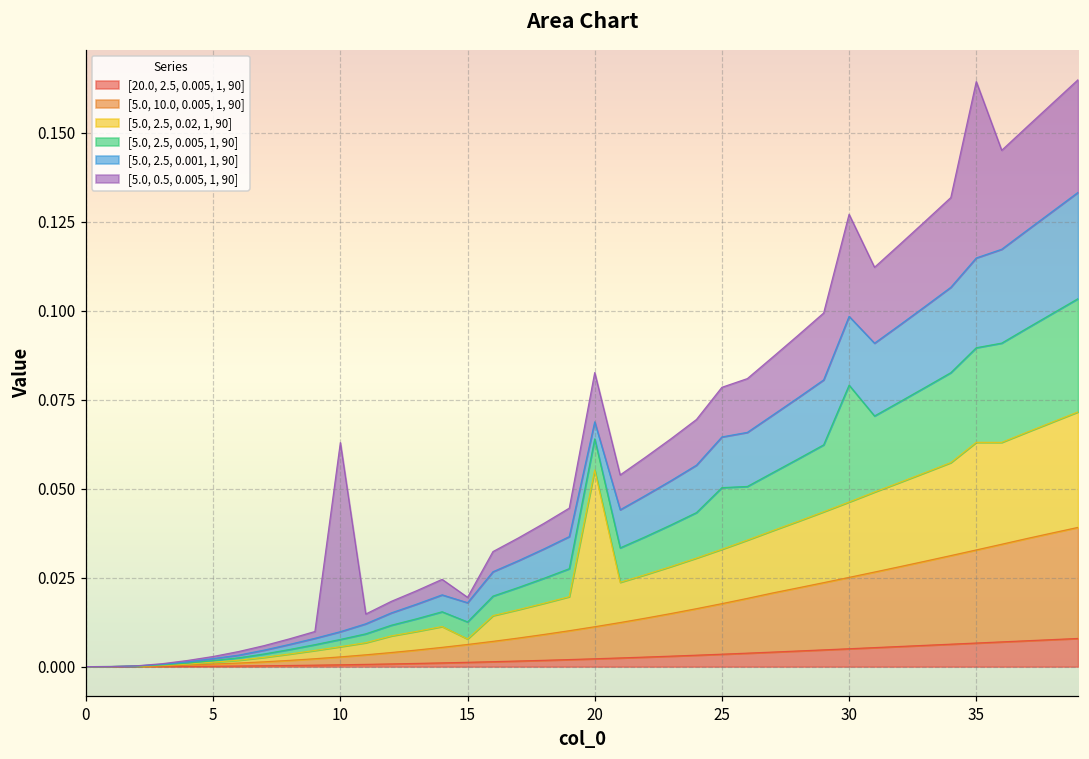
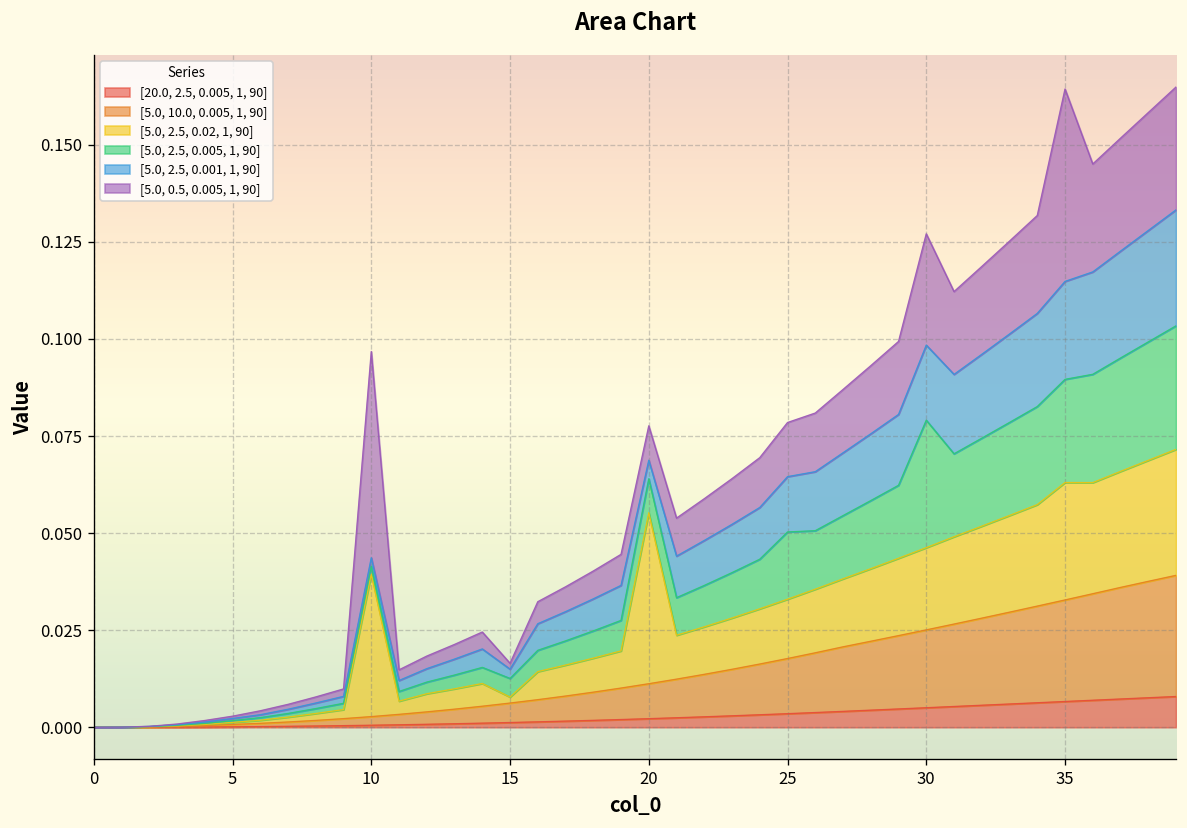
[5.0, 2.5, 0.02, 1, 90], 10: 0.003 -> 0.037
[5.0, 2.5, 0.001, 1, 90], 15: 0.005 -> 0.002
[5.0, 0.5, 0.005, 1, 90], 20: 0.014 -> 0.009
